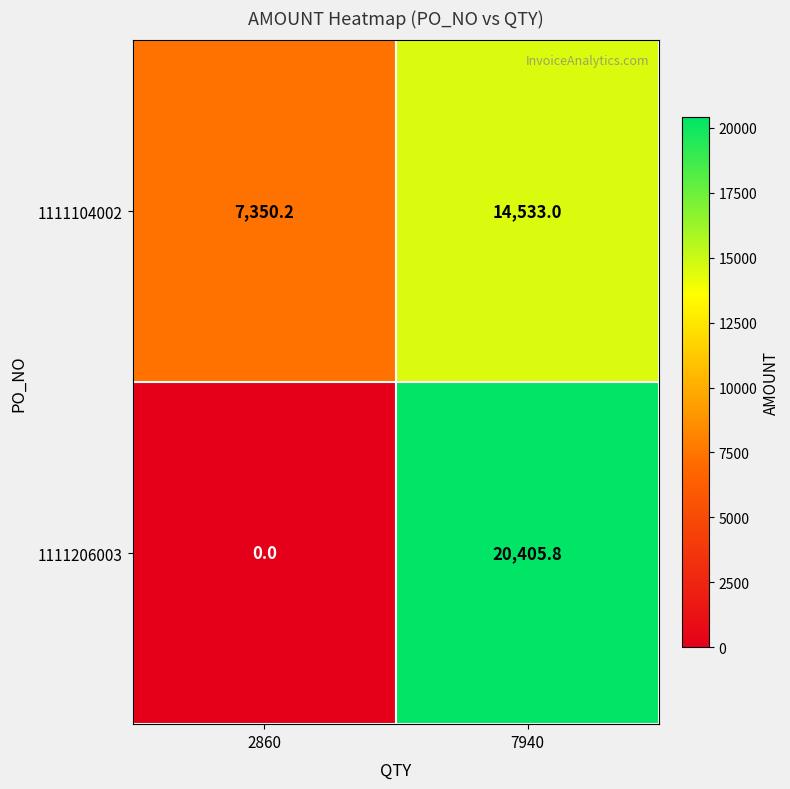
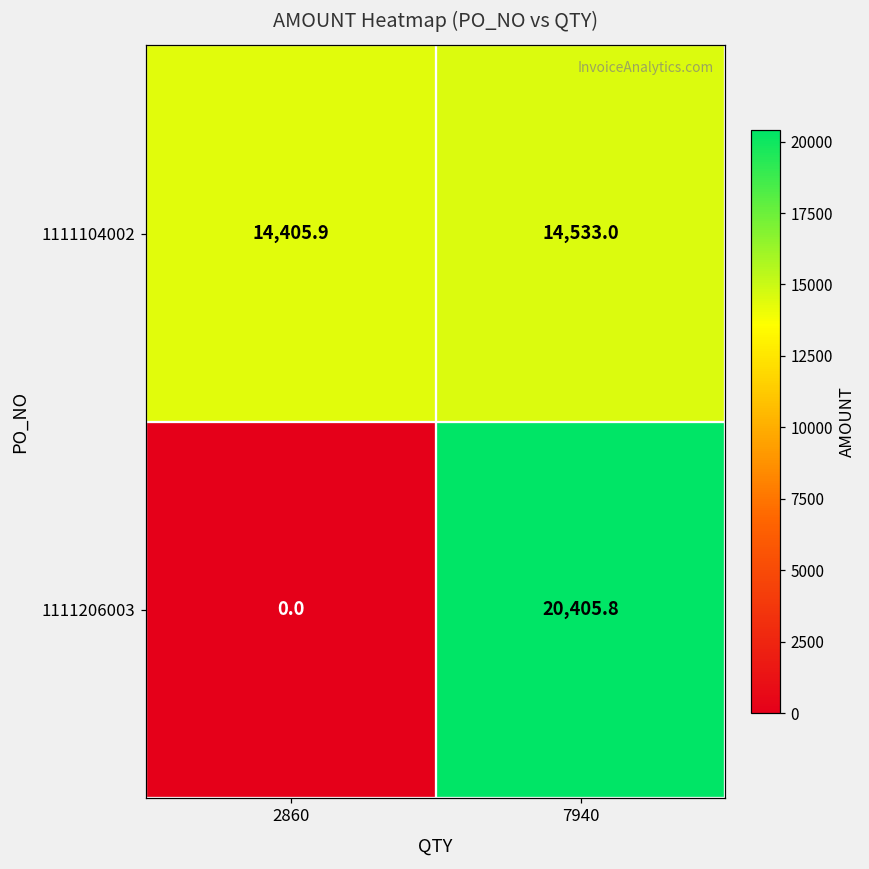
1111104002, 2860: 7,350.2 -> 14,405.9
